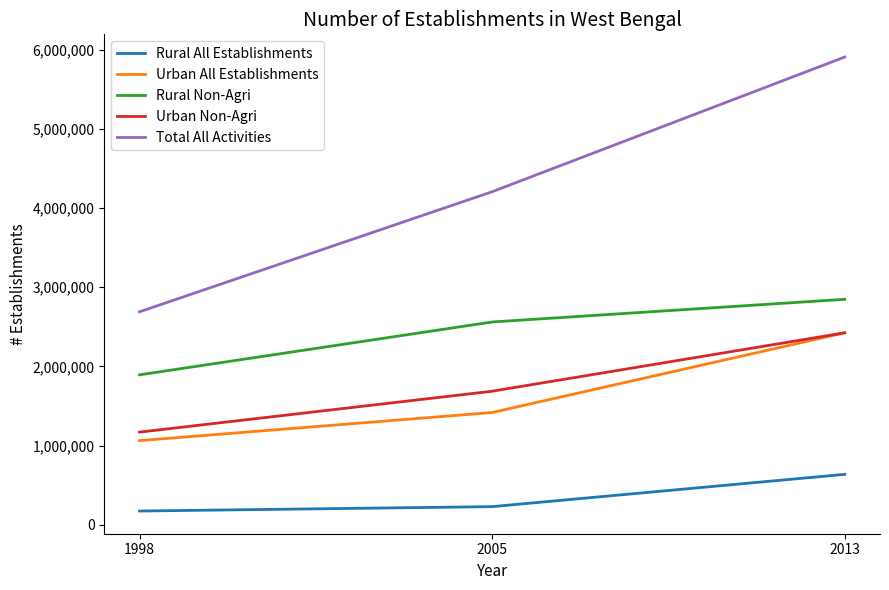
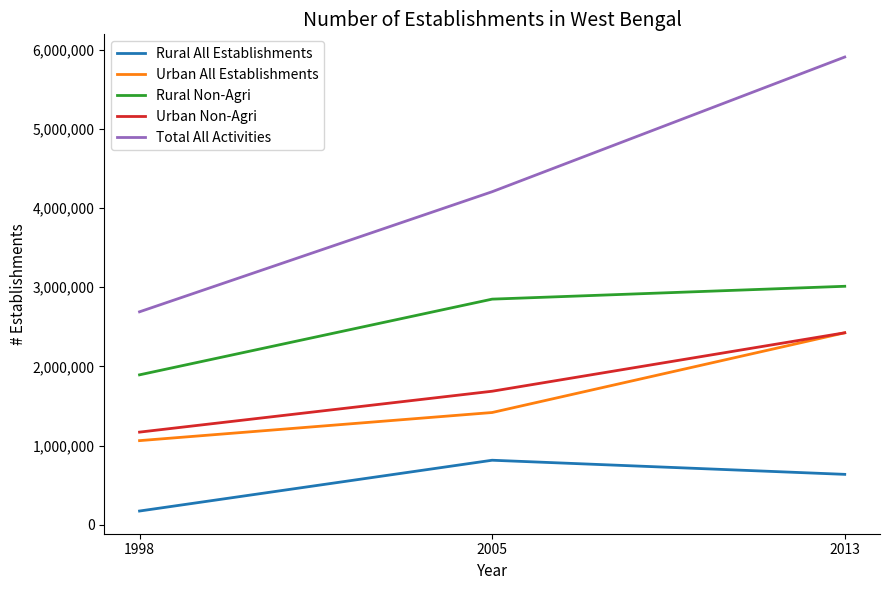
Rural All Establishments, 2005: 200,000 -> 800,000
Rural Non-Agri, 2005: 2,600,000 -> 2,800,000
Rural Non-Agri, 2013: 2,800,000 -> 3,000,000
